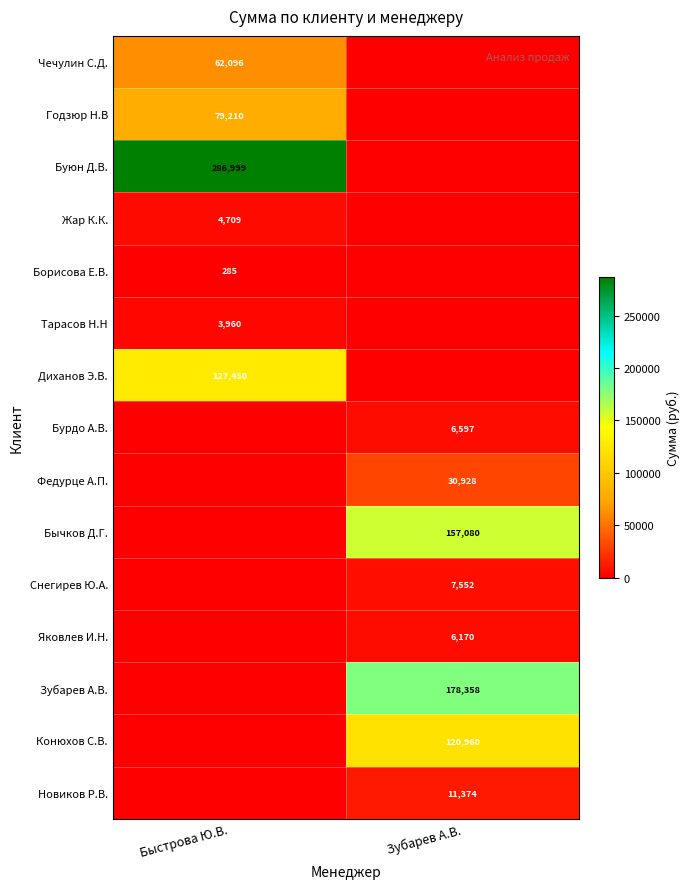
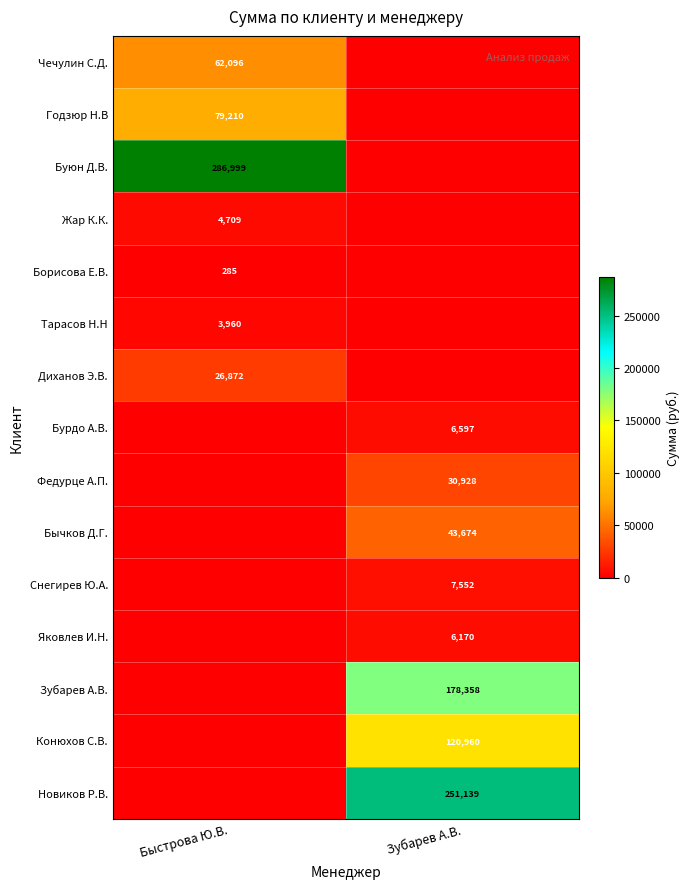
Диханов Э.В., Быстрова Ю.В.: 127,450 -> 26,872
Бычков Д.Г., Зубарев А.В.: 157,080 -> 43,674
Новиков Р.В., Зубарев А.В.: 11,374 -> 251,139
